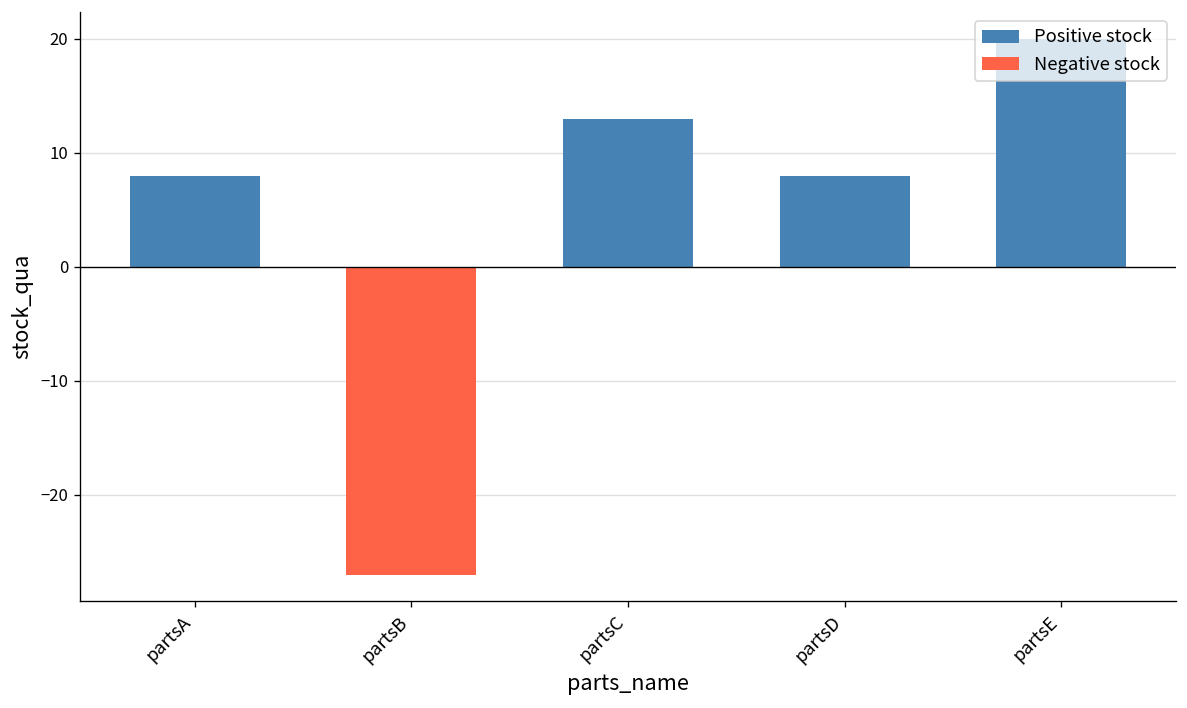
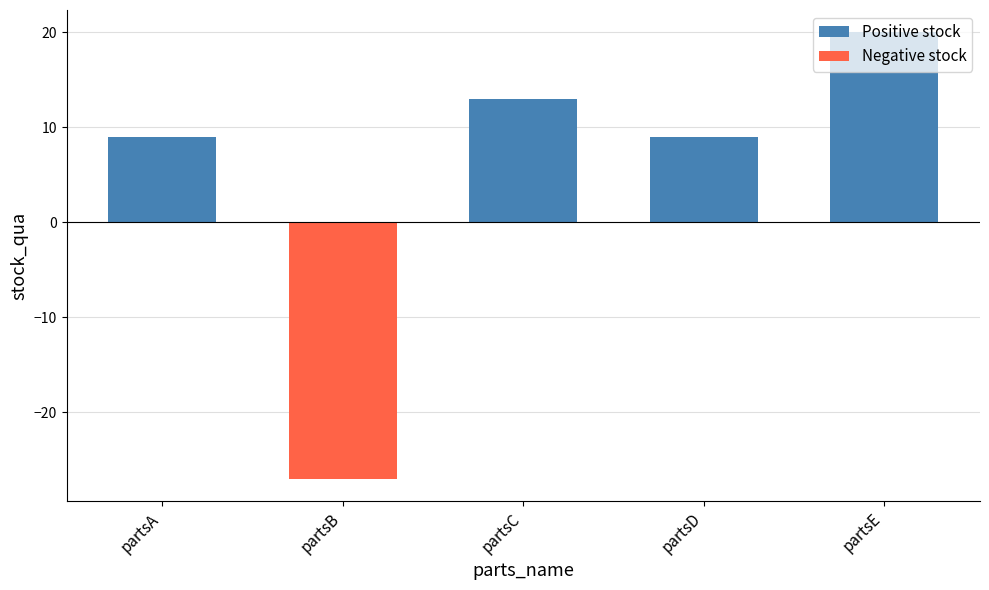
partsA: 8 -> 9
partsD: 8 -> 9
